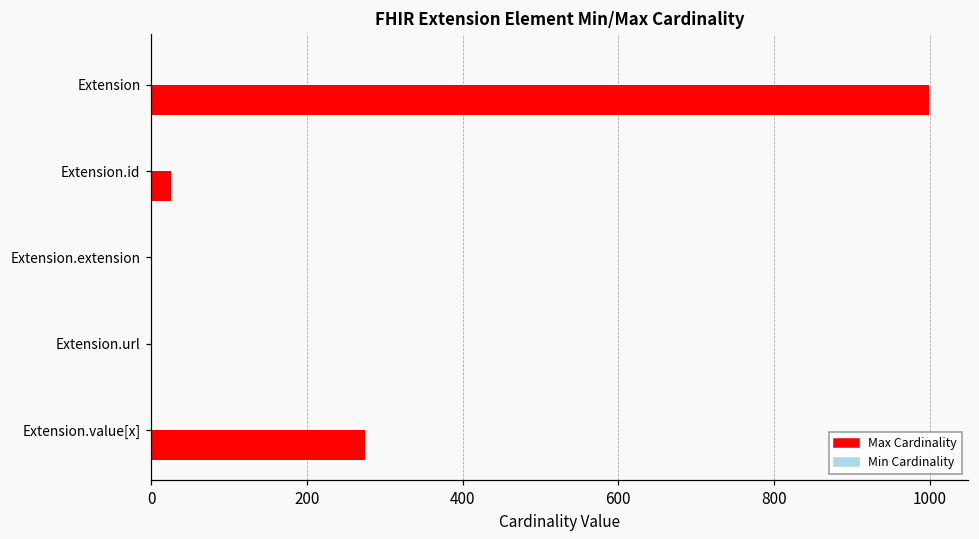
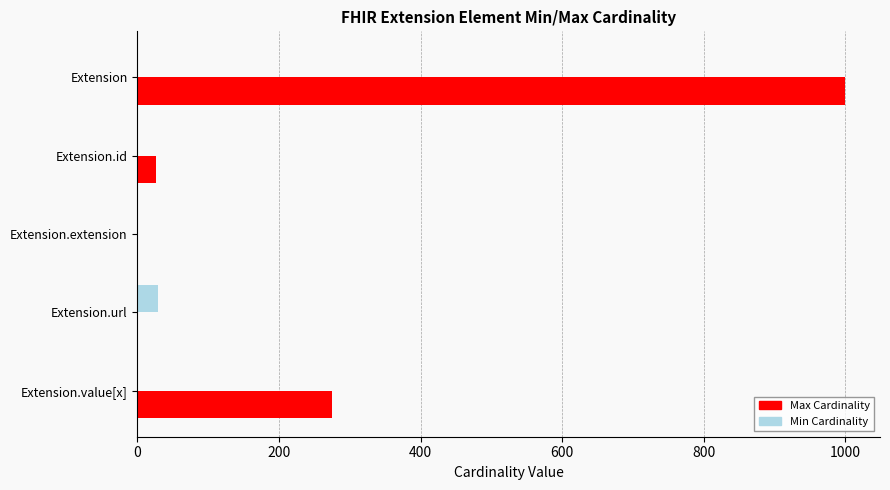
Min Cardinality, Extension.url: 0 -> 30
